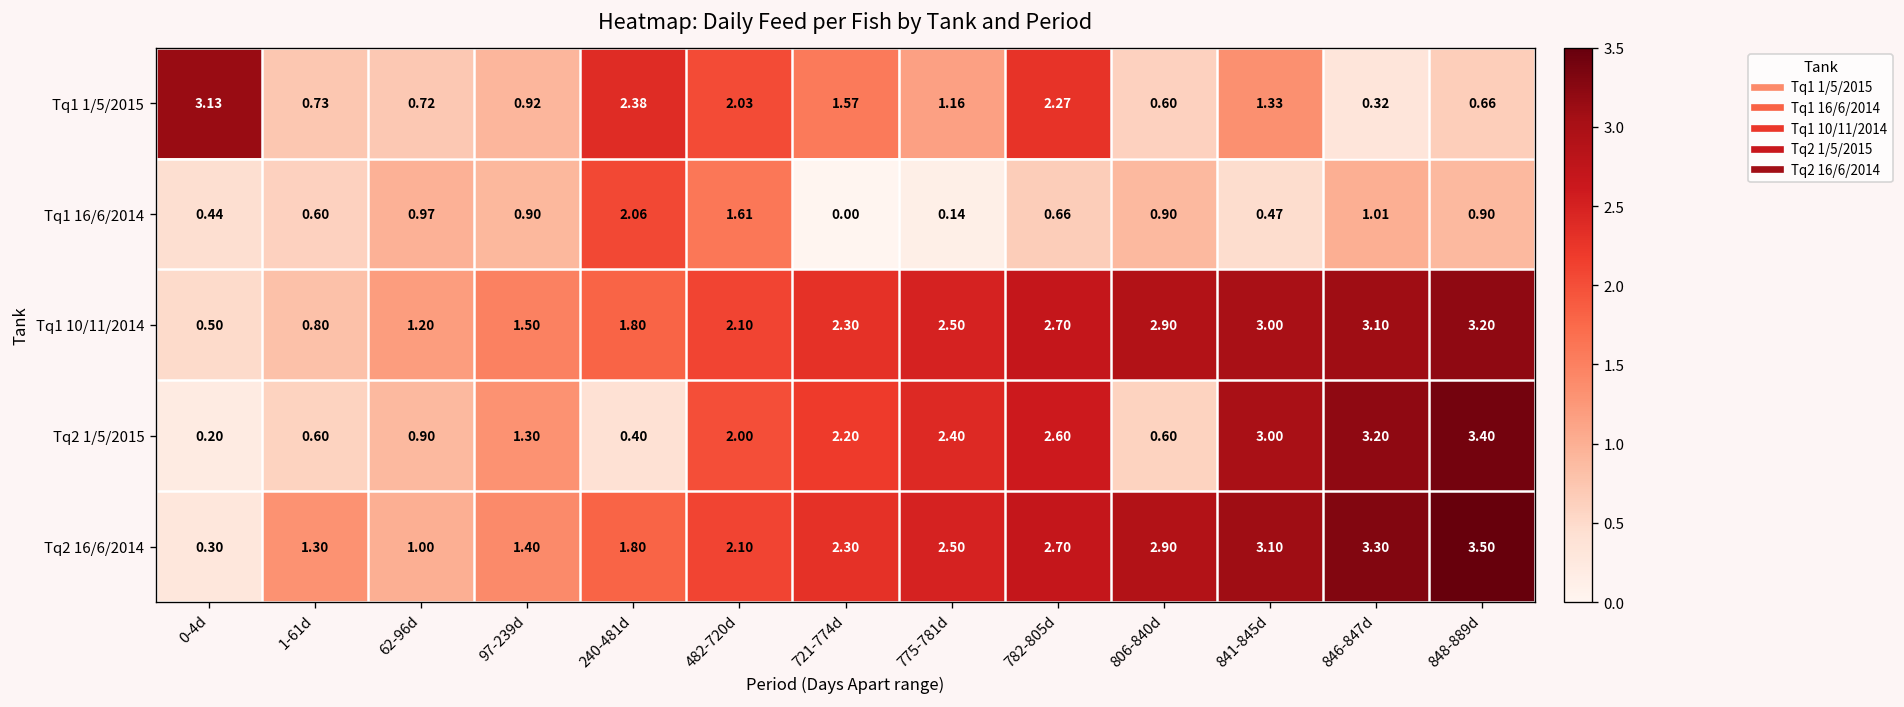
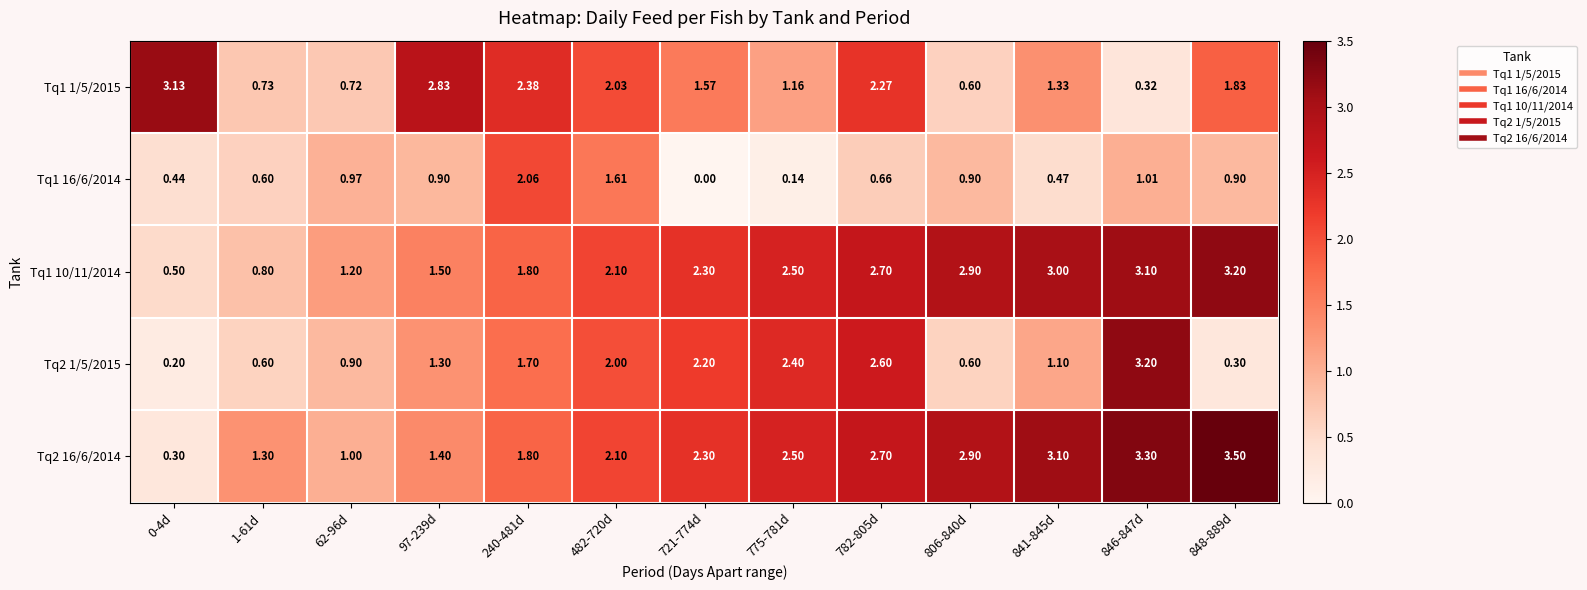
Tq1 1/5/2015, 97-239d: 0.92 -> 2.83
Tq1 1/5/2015, 848-889d: 0.66 -> 1.83
Tq2 1/5/2015, 240-481d: 0.40 -> 1.70
Tq2 1/5/2015, 841-845d: 3.00 -> 1.10
Tq2 1/5/2015, 848-889d: 3.40 -> 0.30
